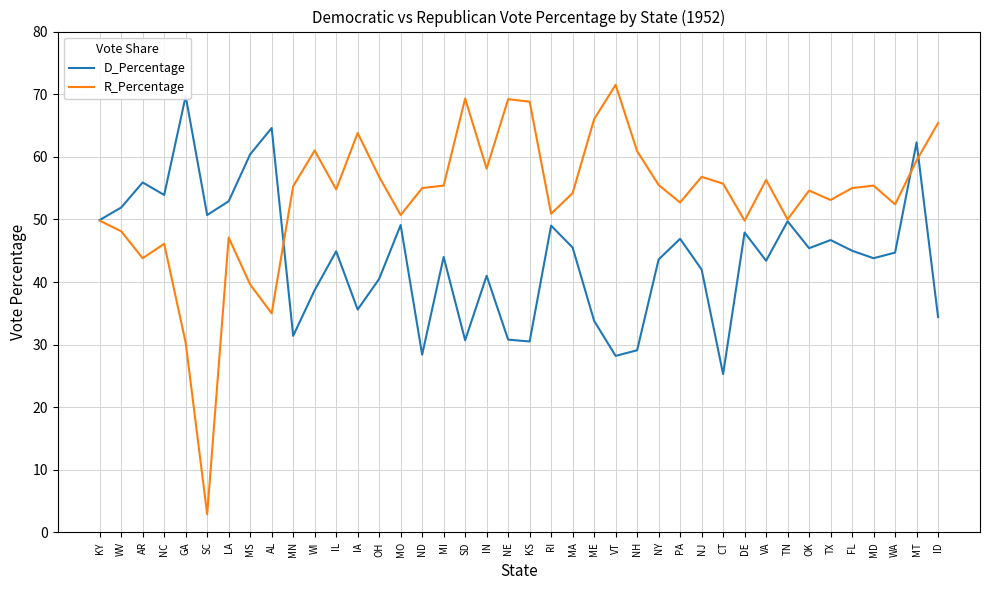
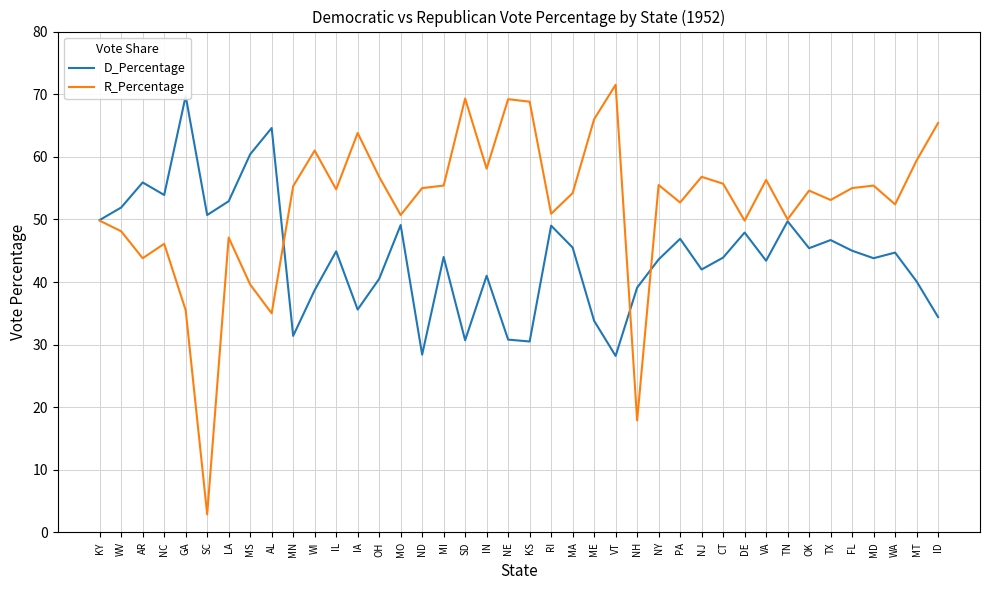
R_Percentage, GA: 30 -> 36
D_Percentage, NH: 29 -> 39
R_Percentage, NH: 61 -> 18
D_Percentage, CT: 25 -> 44
D_Percentage, MT: 62 -> 40
